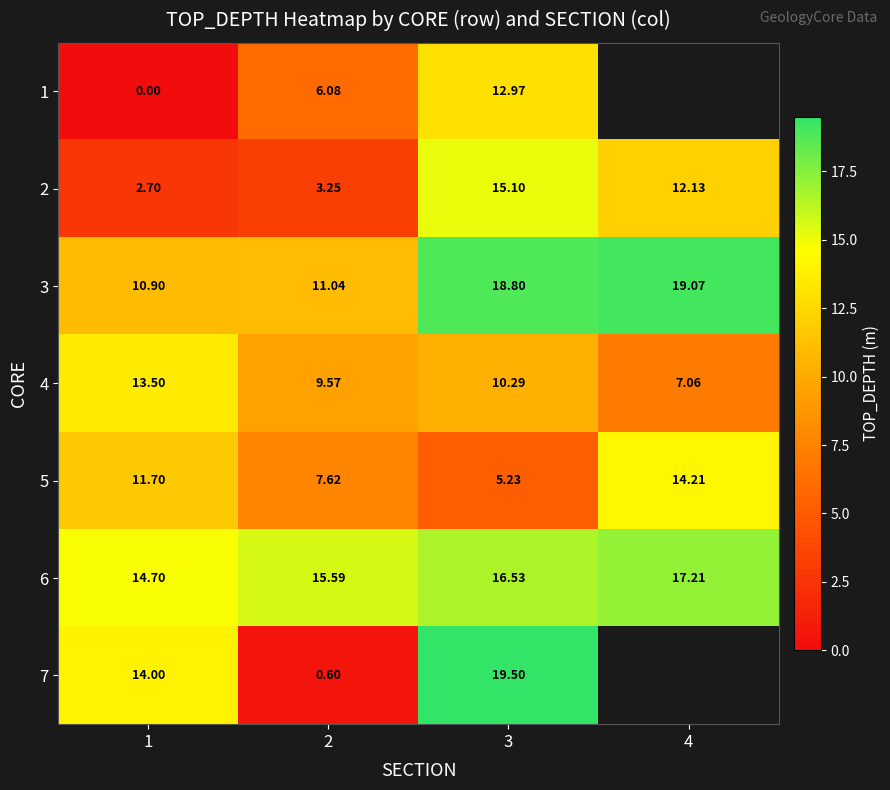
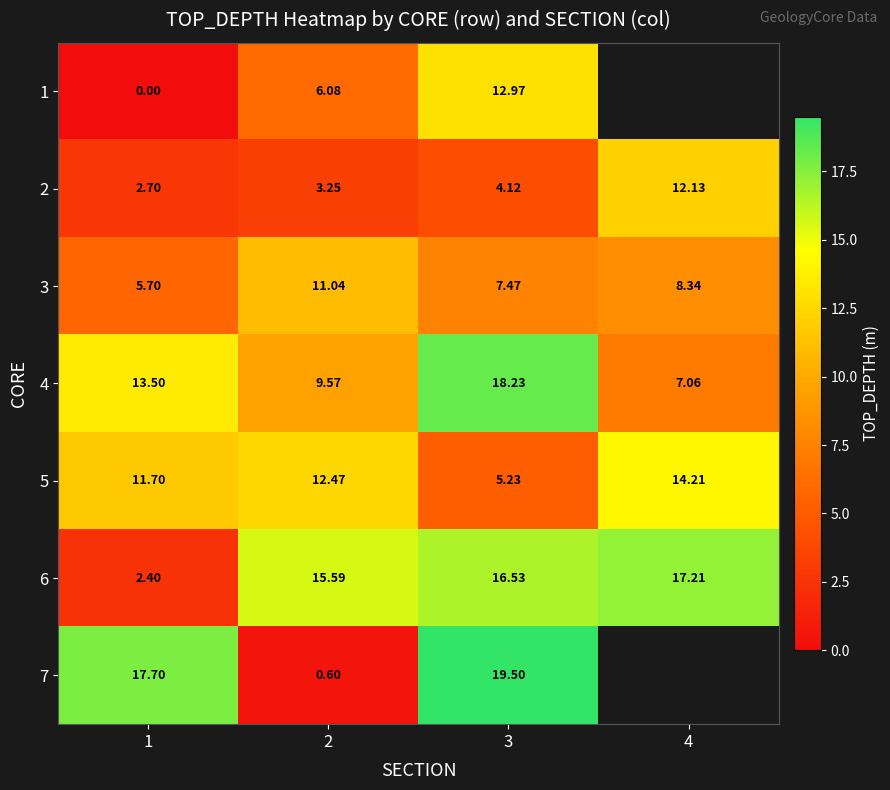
2, 3: 15.10 -> 4.12
3, 1: 10.90 -> 5.70
3, 3: 18.80 -> 7.47
3, 4: 19.07 -> 8.34
4, 3: 10.29 -> 18.23
5, 2: 7.62 -> 12.47
6, 1: 14.70 -> 2.40
7, 1: 14.00 -> 17.70
